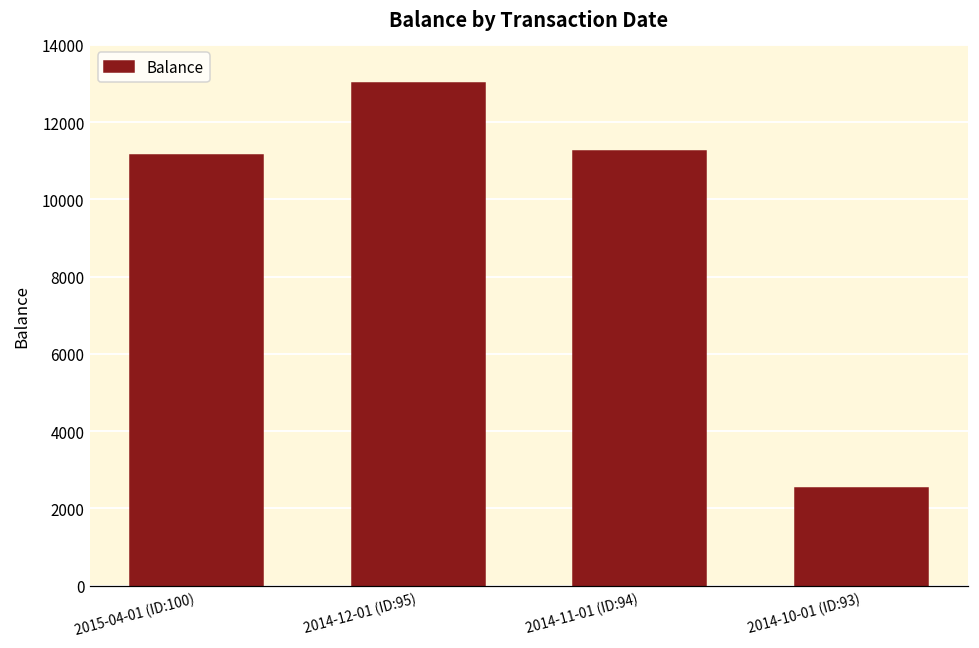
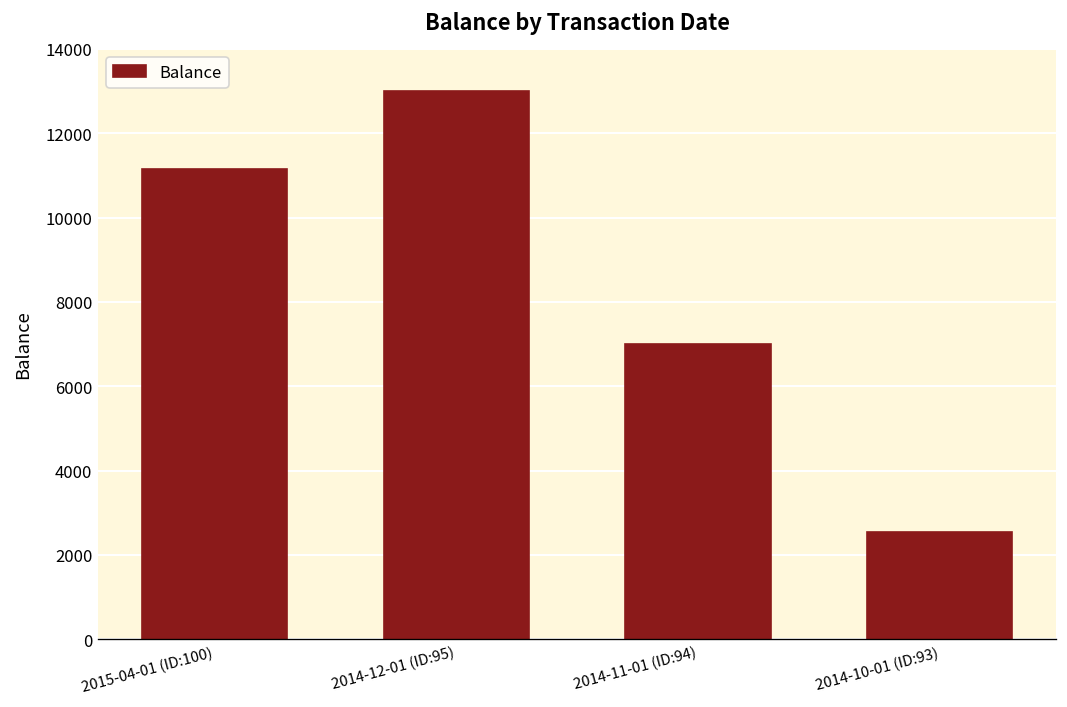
2014-11-01 (ID:94): 11200 -> 7000
